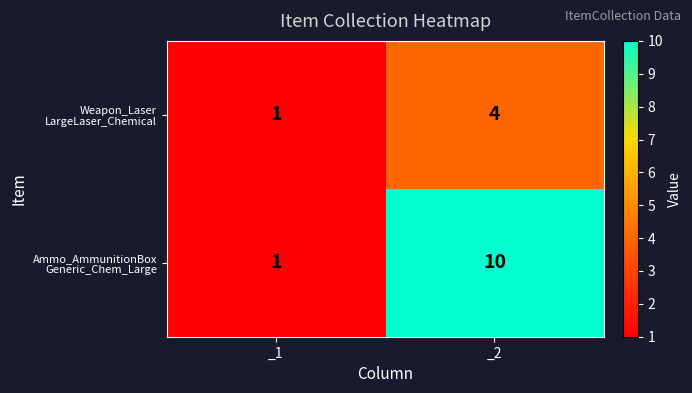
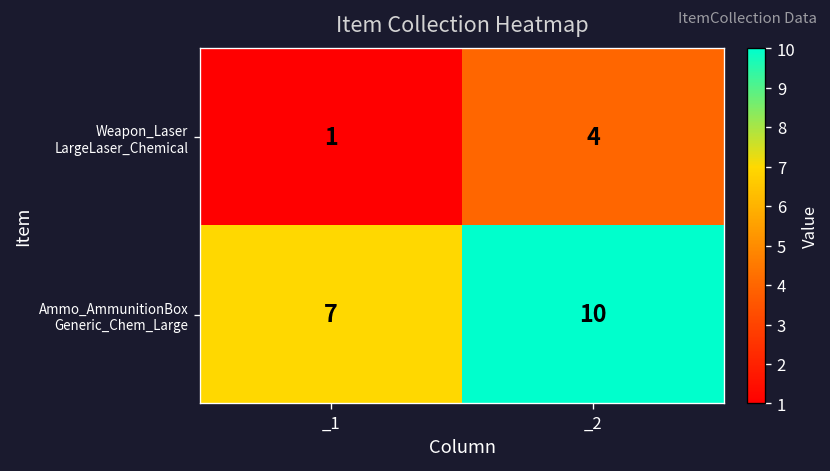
Ammo_AmmunitionBox Generic_Chem_Large, _1: 1 -> 7
